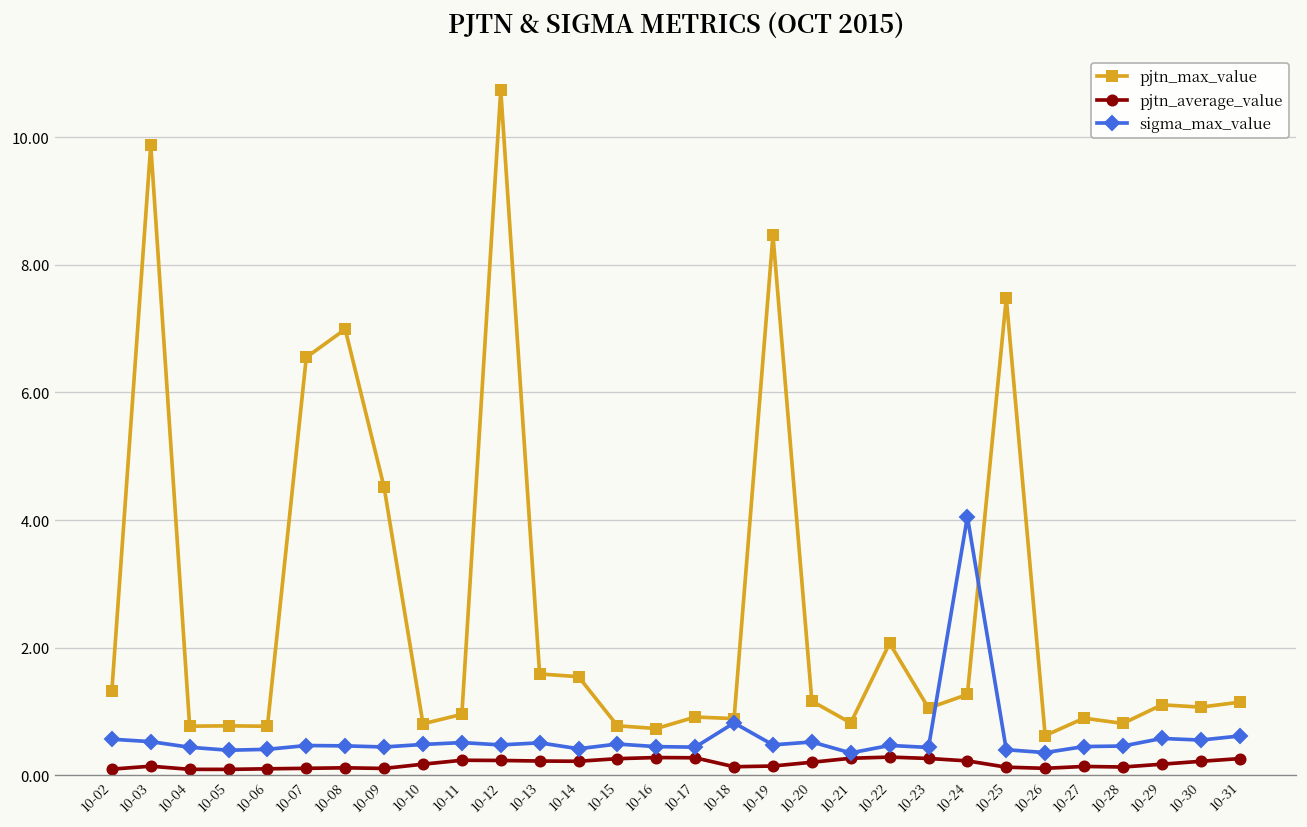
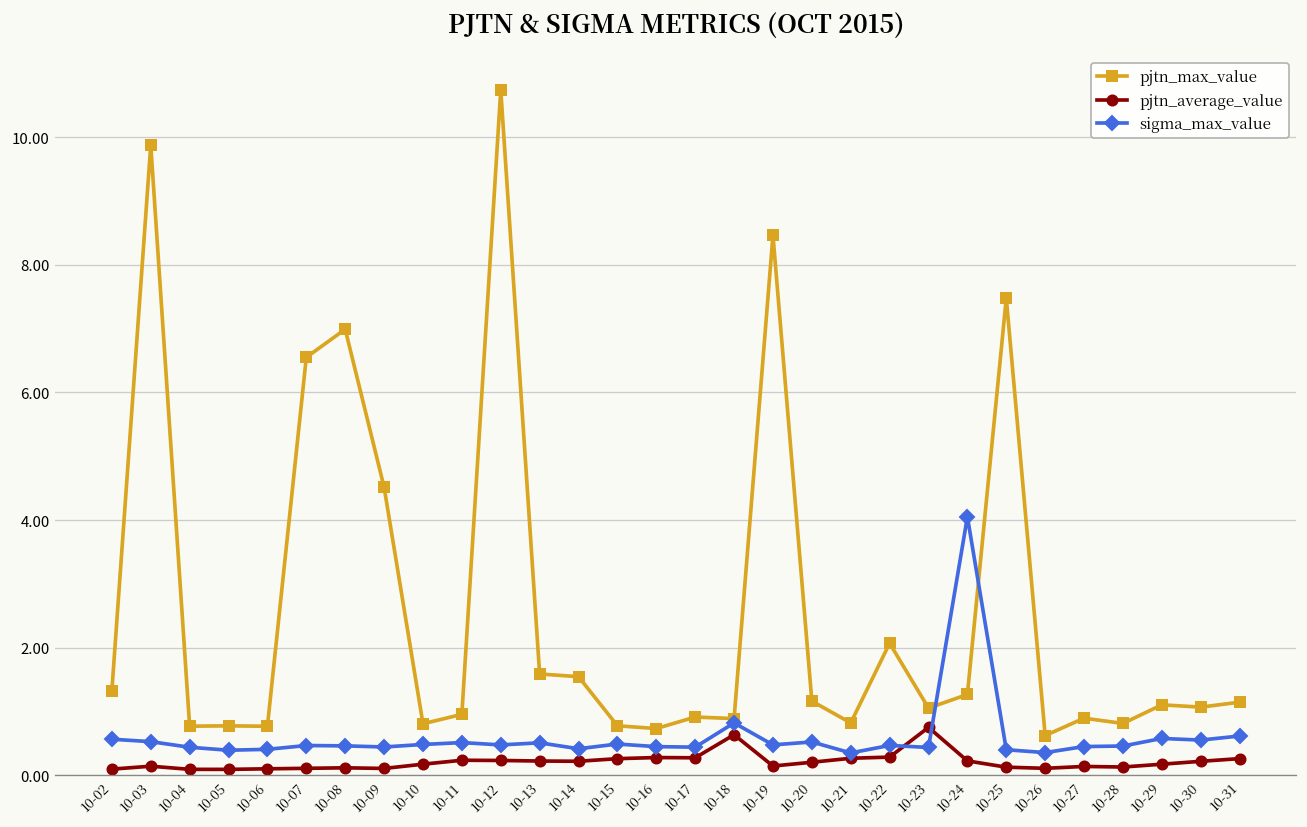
pjtn_average_value, 10-18: 0.1 -> 0.6
pjtn_average_value, 10-23: 0.3 -> 0.8
